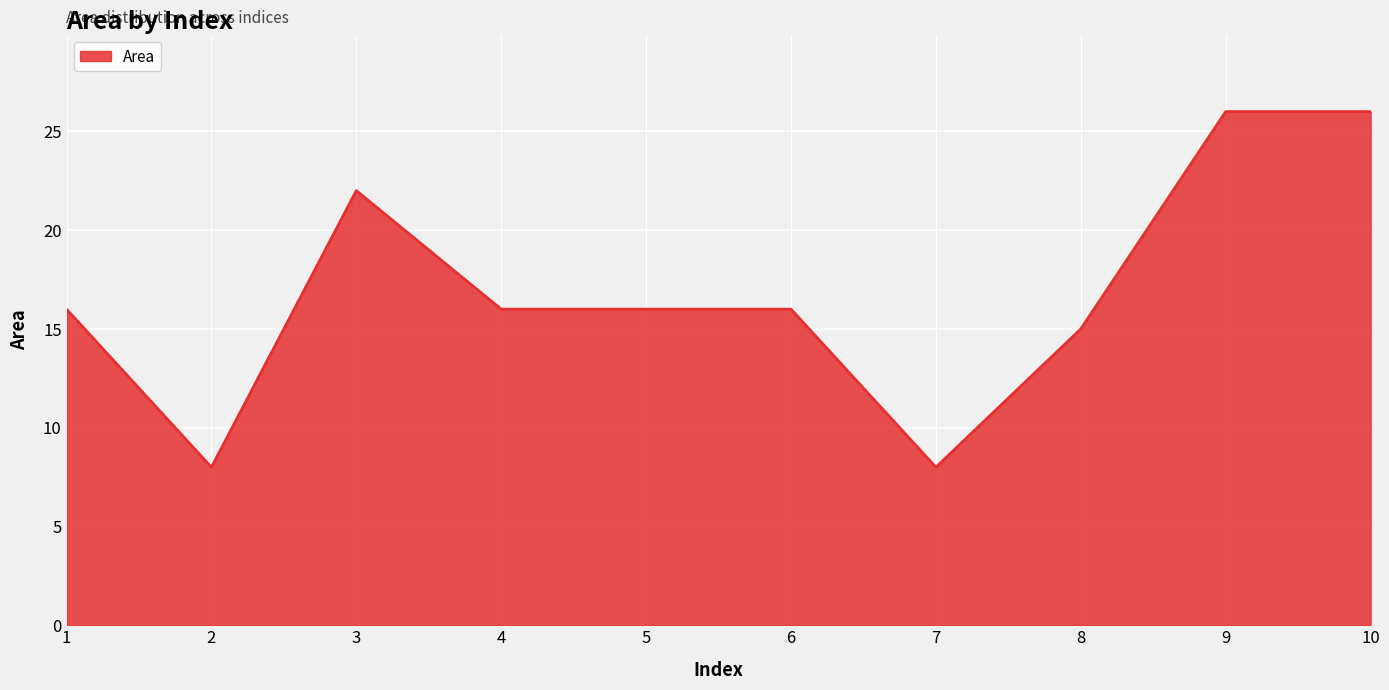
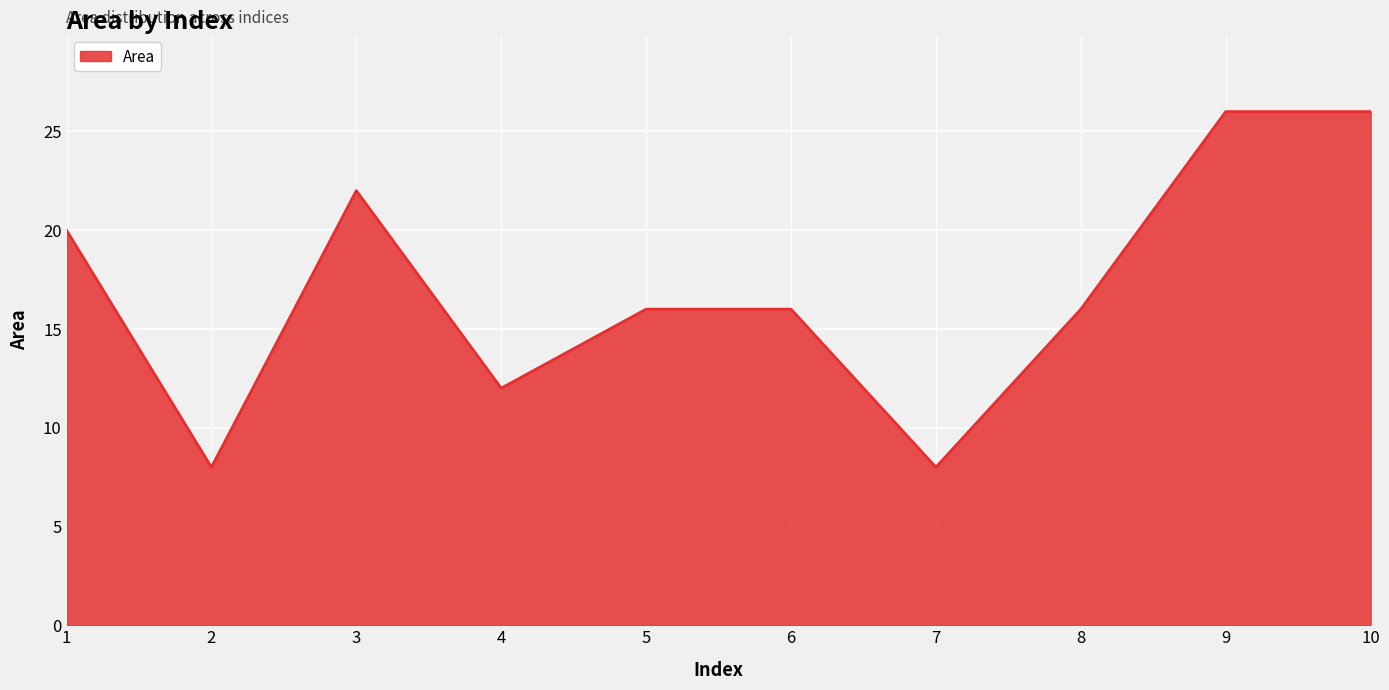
1: 16 -> 20
4: 16 -> 12
8: 15 -> 16
